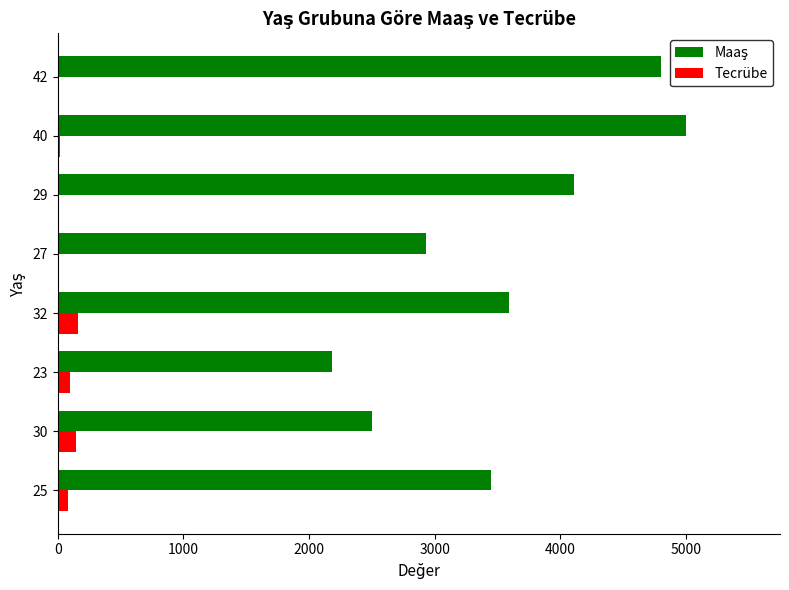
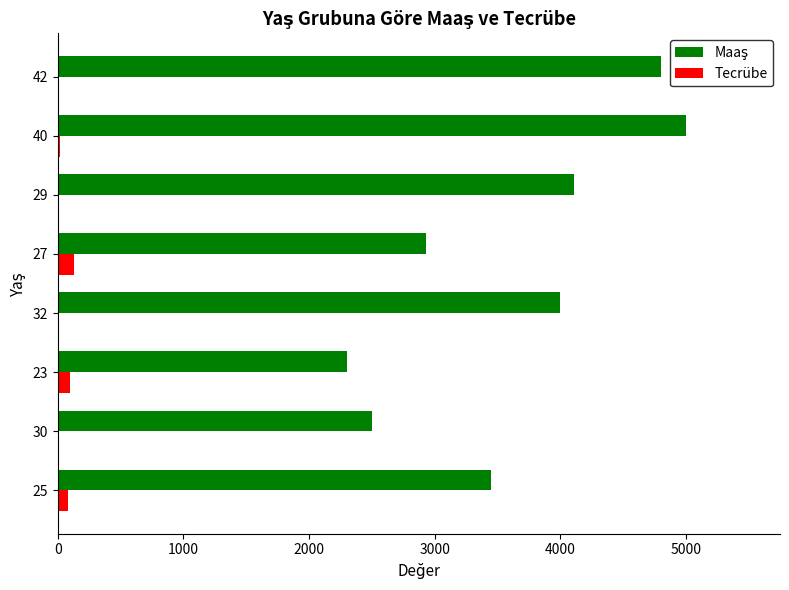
Tecrübe, 27: 10 -> 130
Maaş, 32: 3590 -> 4000
Tecrübe, 32: 160 -> 0
Maaş, 23: 2180 -> 2300
Tecrübe, 30: 150 -> 10
